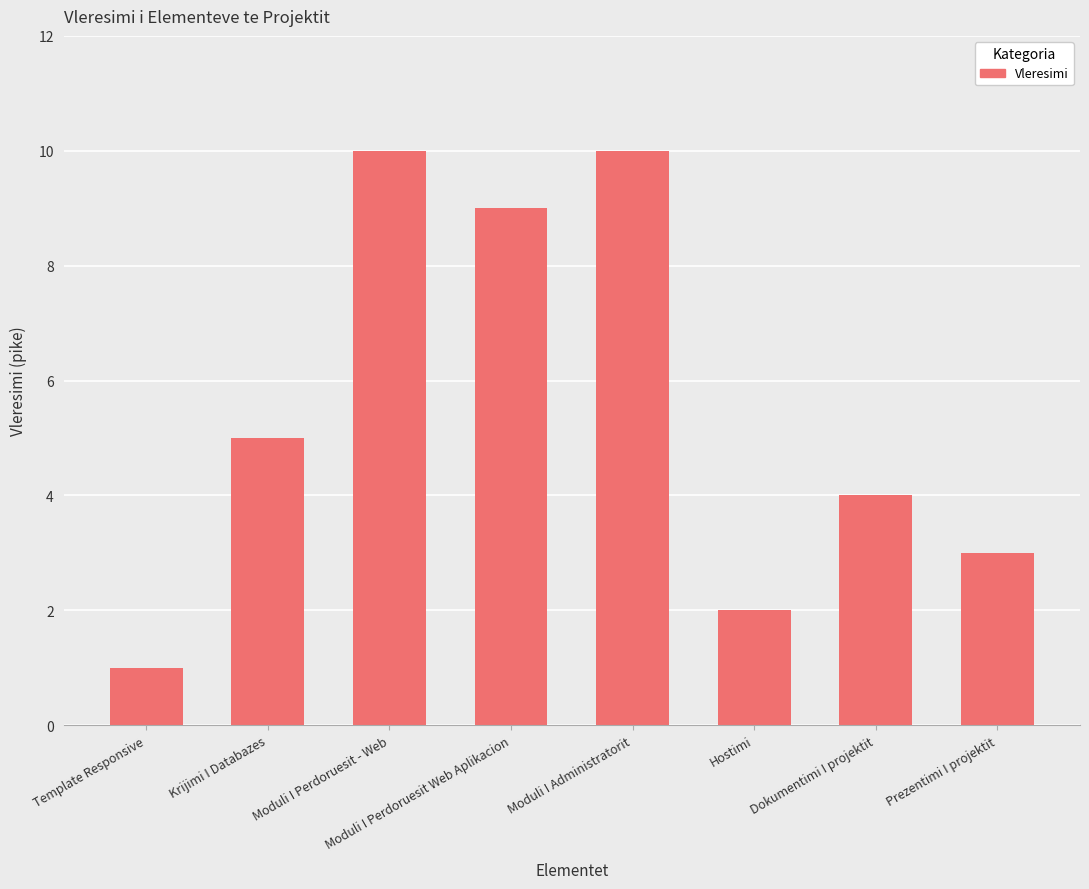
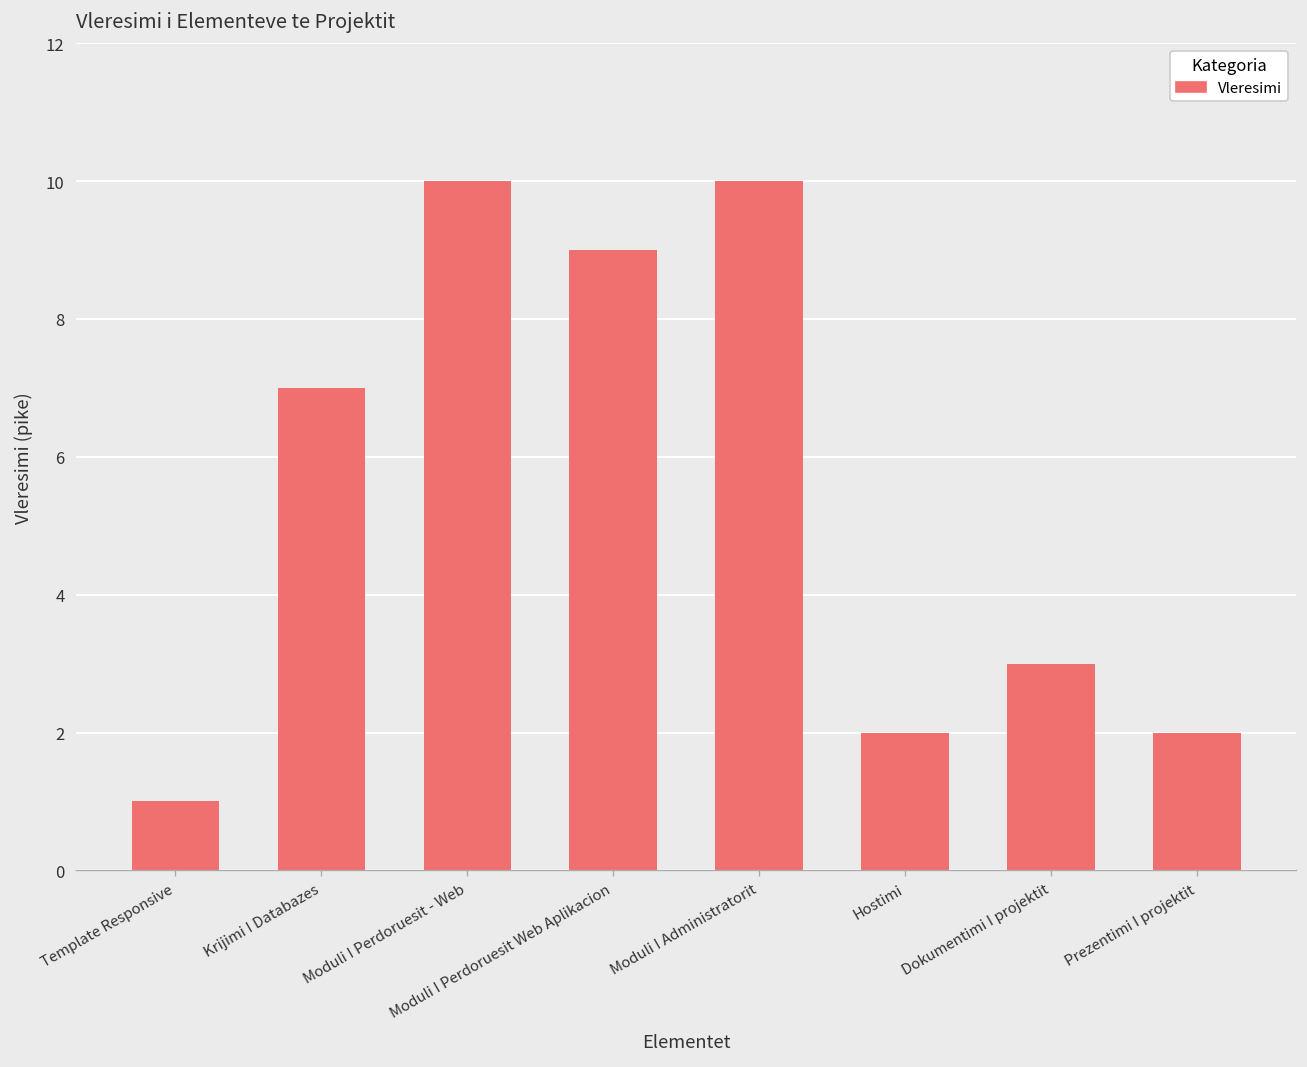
Krijimi I Databazes: 5 -> 7
Dokumentimi I projektit: 4 -> 3
Prezentimi I projektit: 3 -> 2
